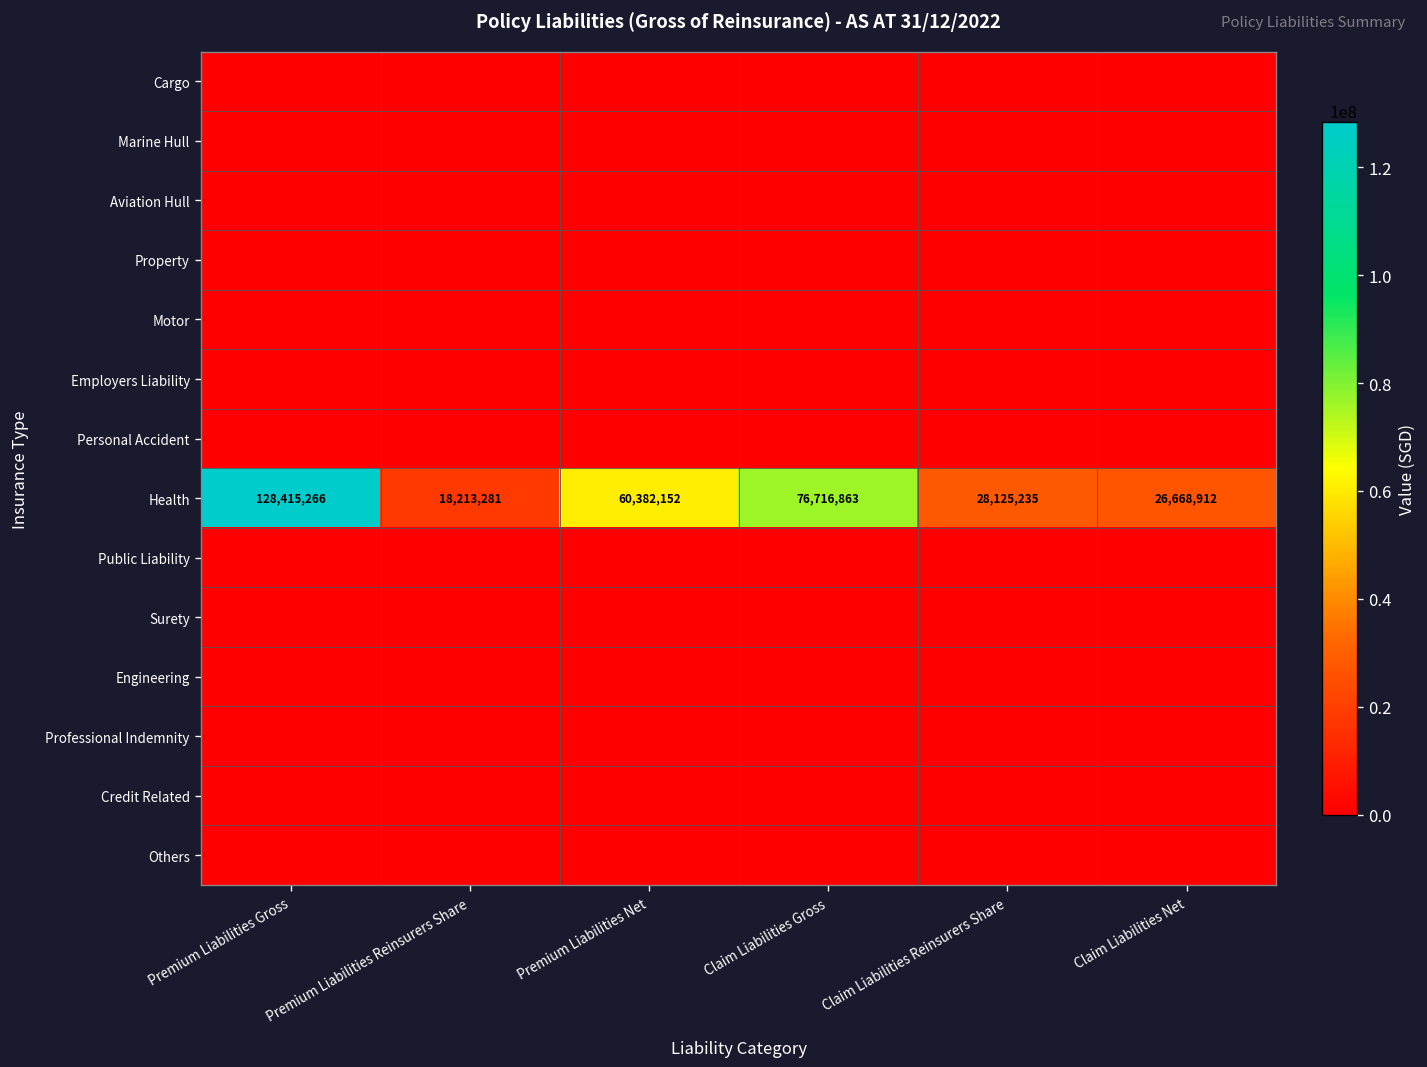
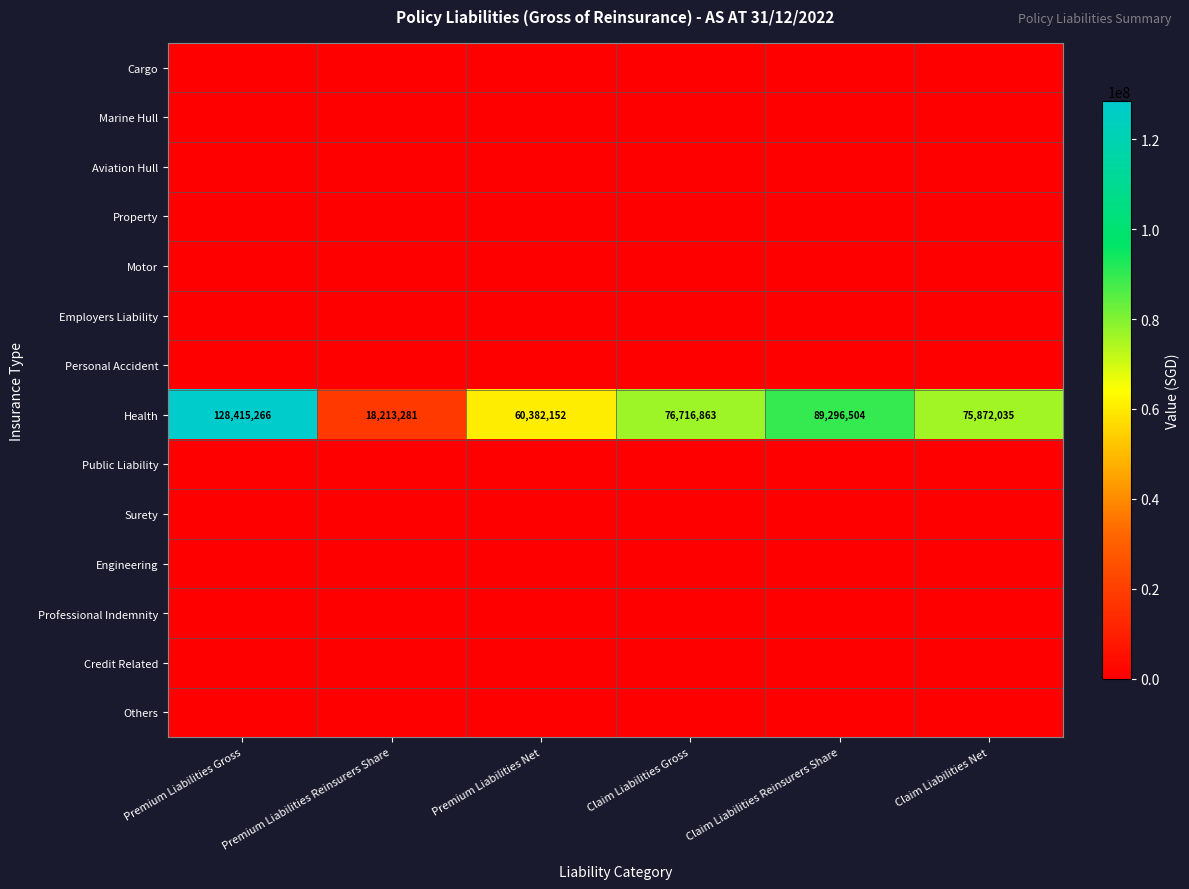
Health, Claim Liabilities Reinsurers Share: 28,125,235 -> 89,296,504
Health, Claim Liabilities Net: 26,668,912 -> 75,872,035
